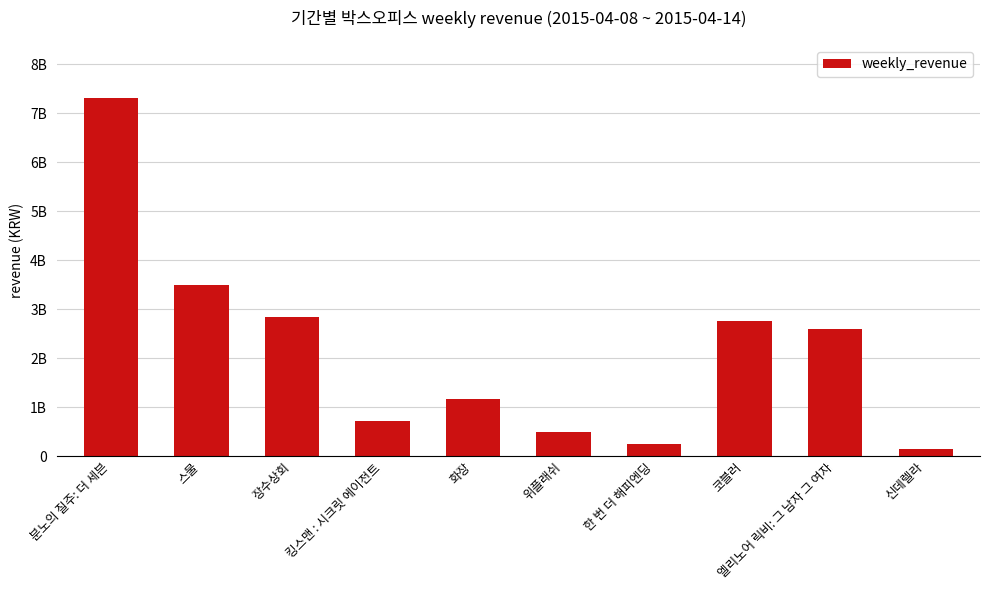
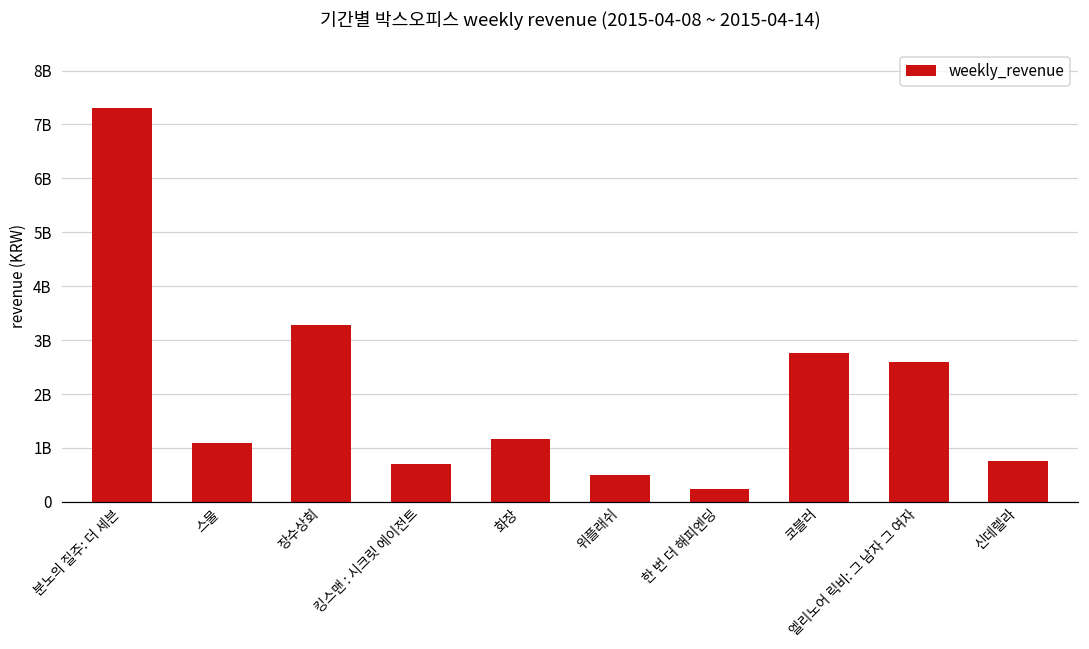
스물: 3500000000 -> 1100000000
장수상회: 2800000000 -> 3300000000
신데렐라: 200000000 -> 800000000
